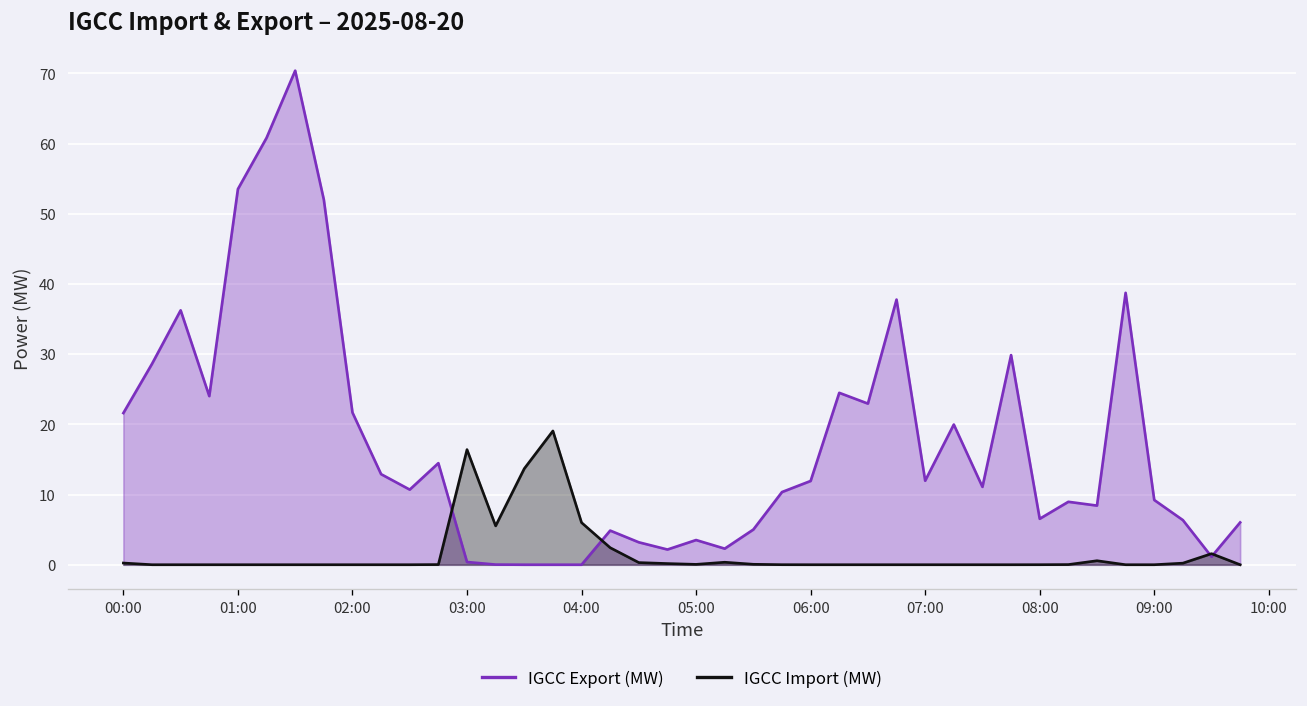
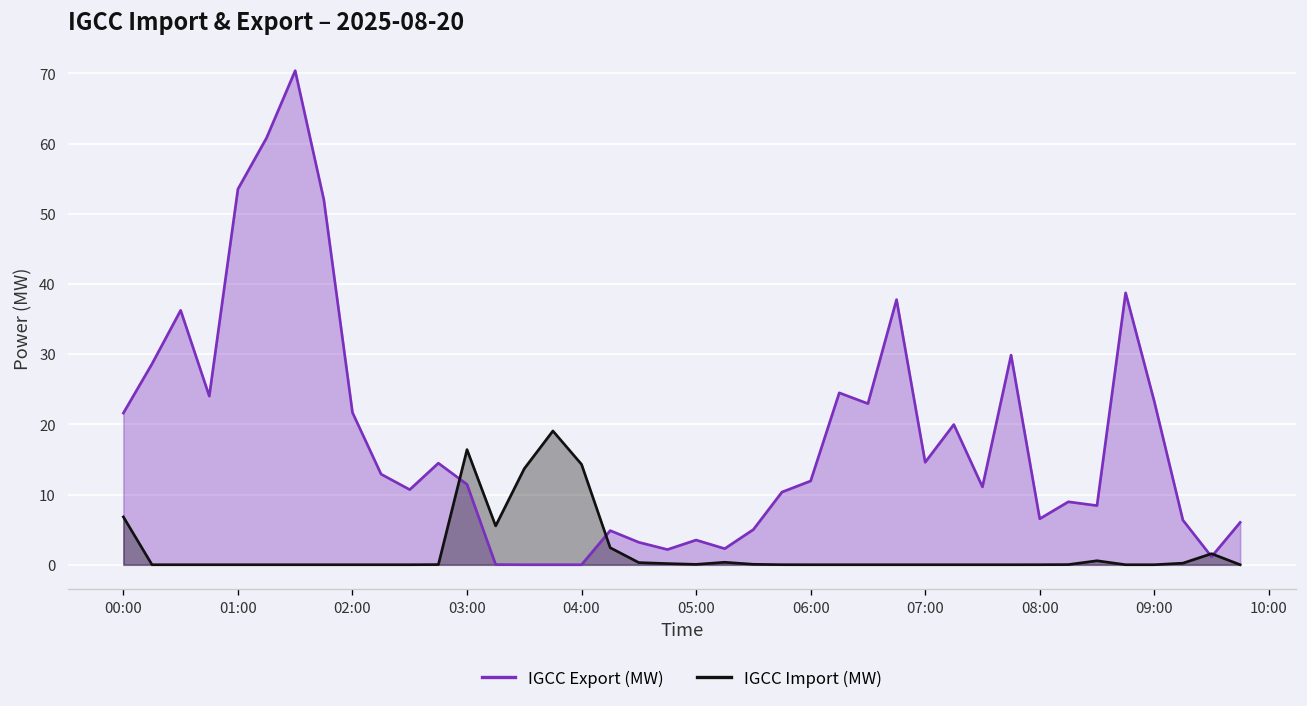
IGCC Import (MW), 00:00: 0 -> 7
IGCC Export (MW), 03:00: 0 -> 11
IGCC Import (MW), 04:00: 6 -> 14
IGCC Export (MW), 07:00: 12 -> 15
IGCC Export (MW), 09:00: 9 -> 23
